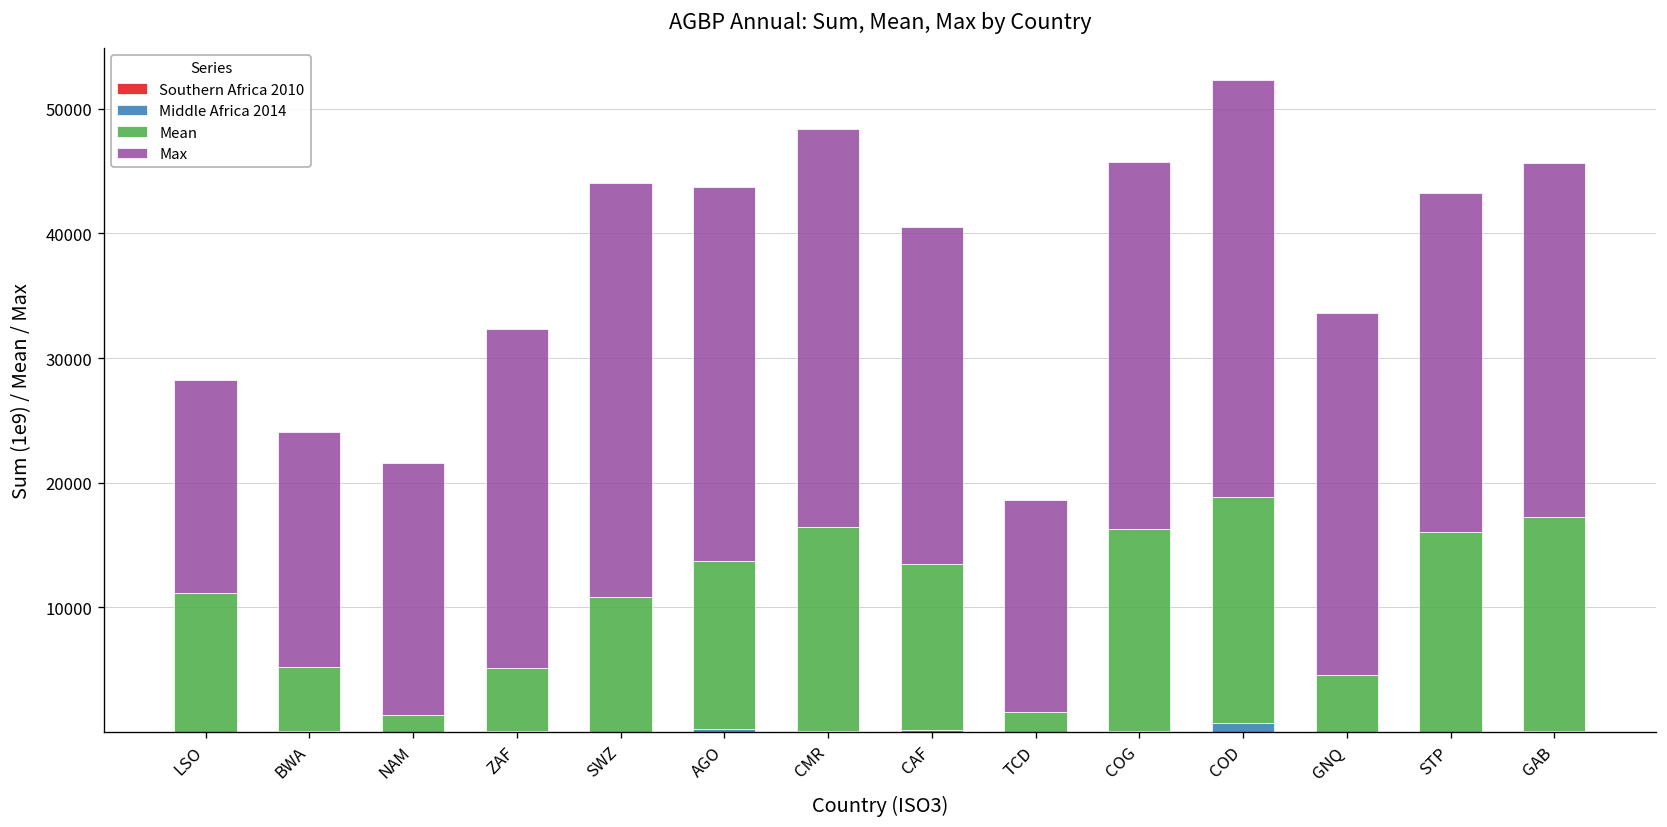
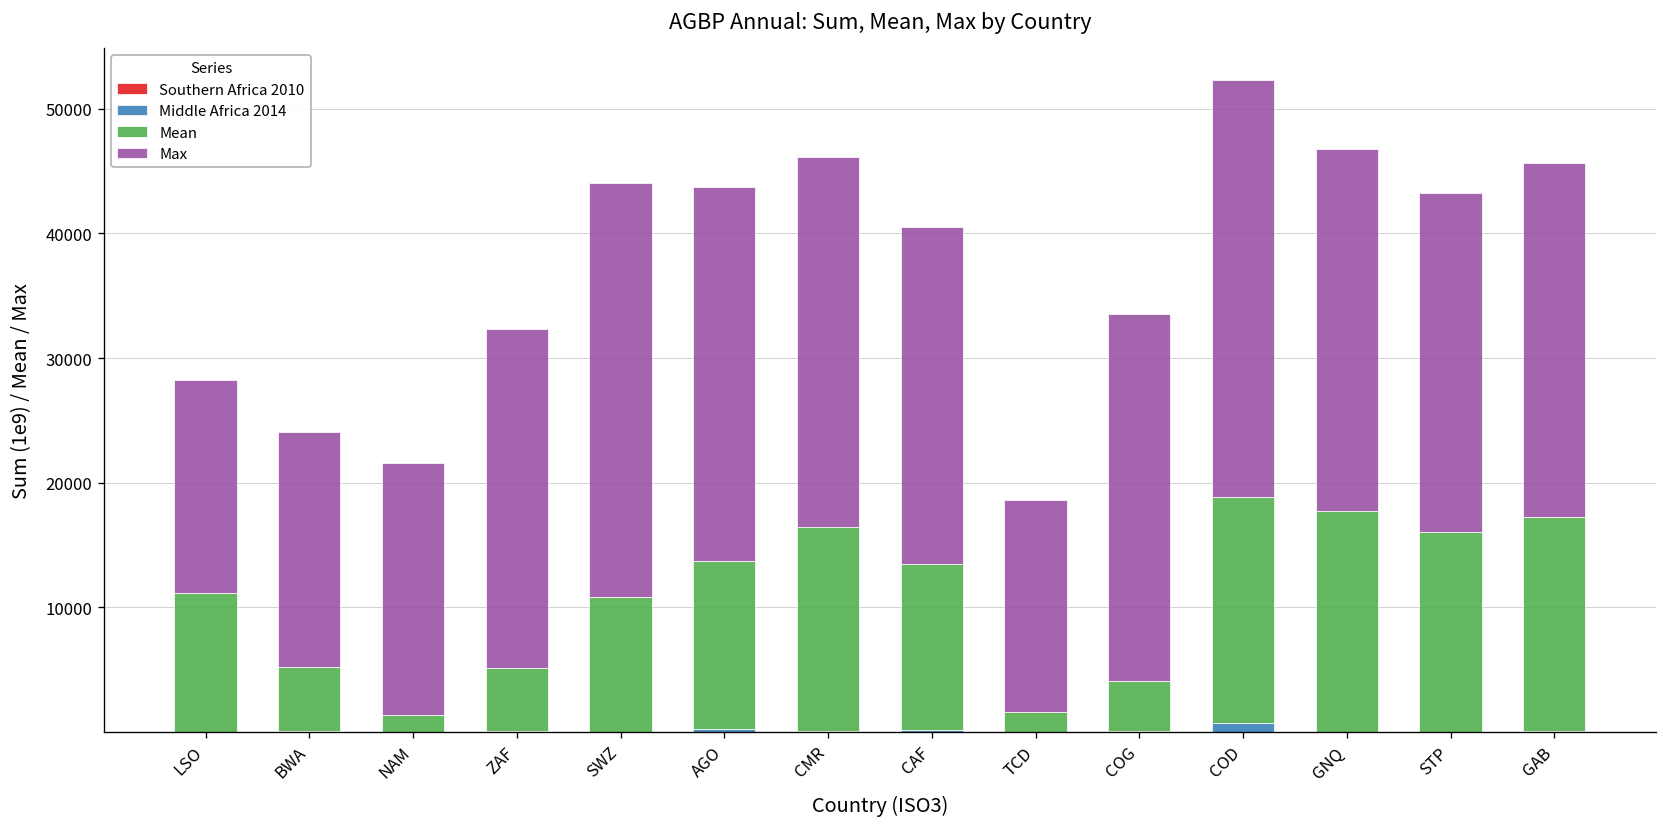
Max, CMR: 32000 -> 29700
Mean, COG: 16200 -> 4000
Mean, GNQ: 4600 -> 17700
